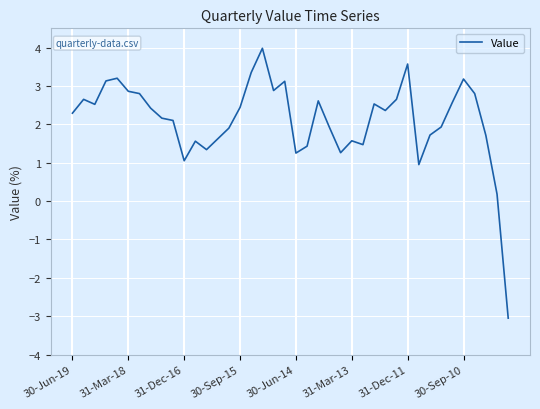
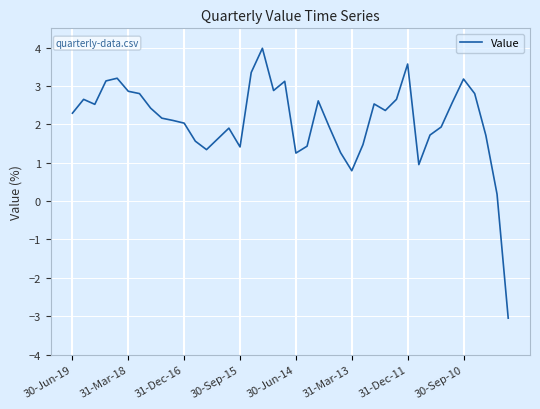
31-Dec-16: 1.1 -> 2.0
30-Sep-15: 2.4 -> 1.4
31-Mar-13: 1.6 -> 0.8
